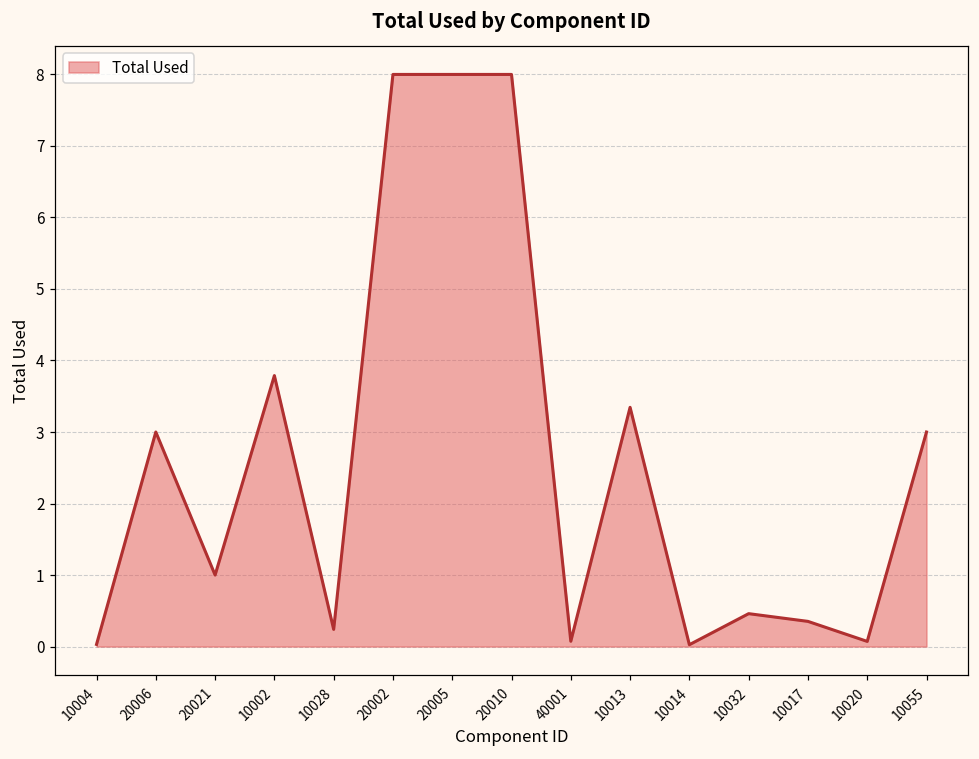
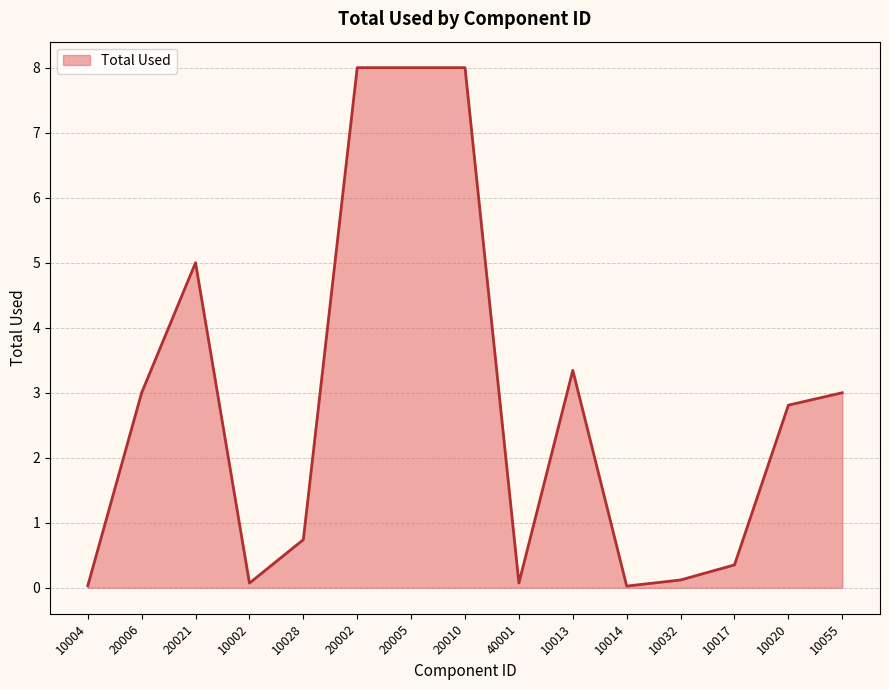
20021: 1 -> 5
10002: 3.8 -> 0.1
10028: 0.2 -> 0.7
10032: 0.5 -> 0.1
10020: 0.1 -> 2.8
